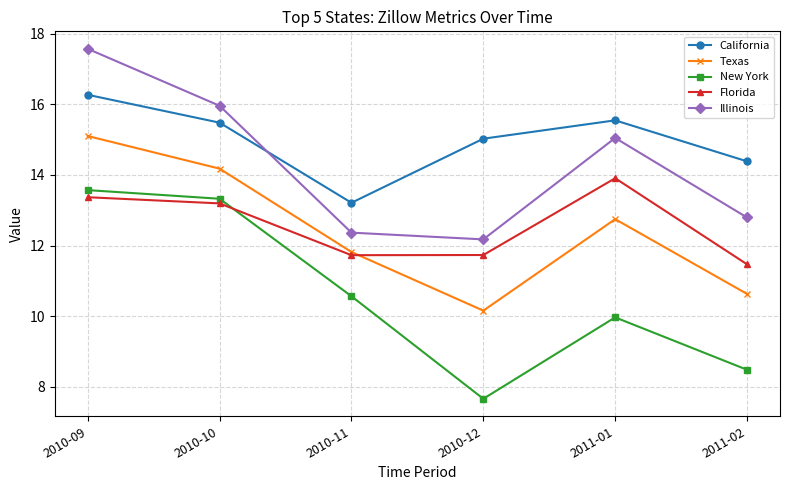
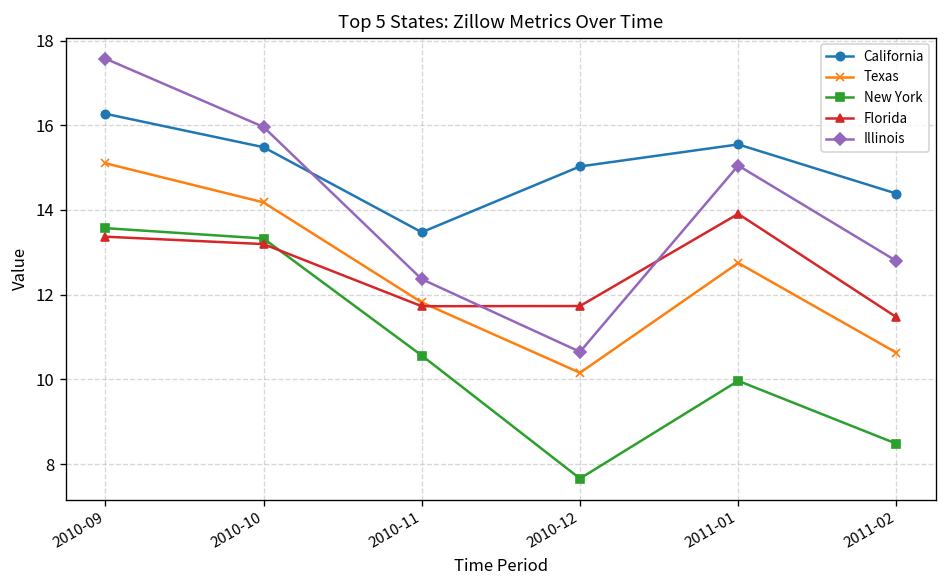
California, 2010-11: 13.2 -> 13.5
Illinois, 2010-12: 12.2 -> 10.7
